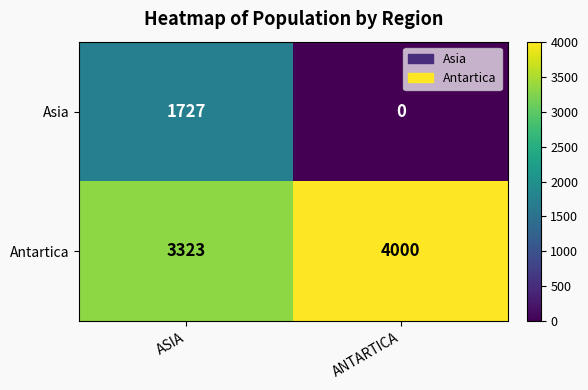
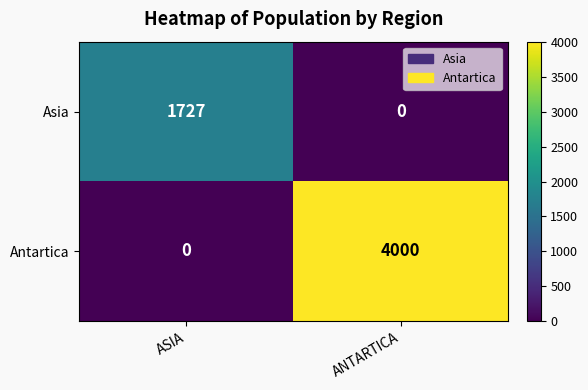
Antartica, ASIA: 3323 -> 0
